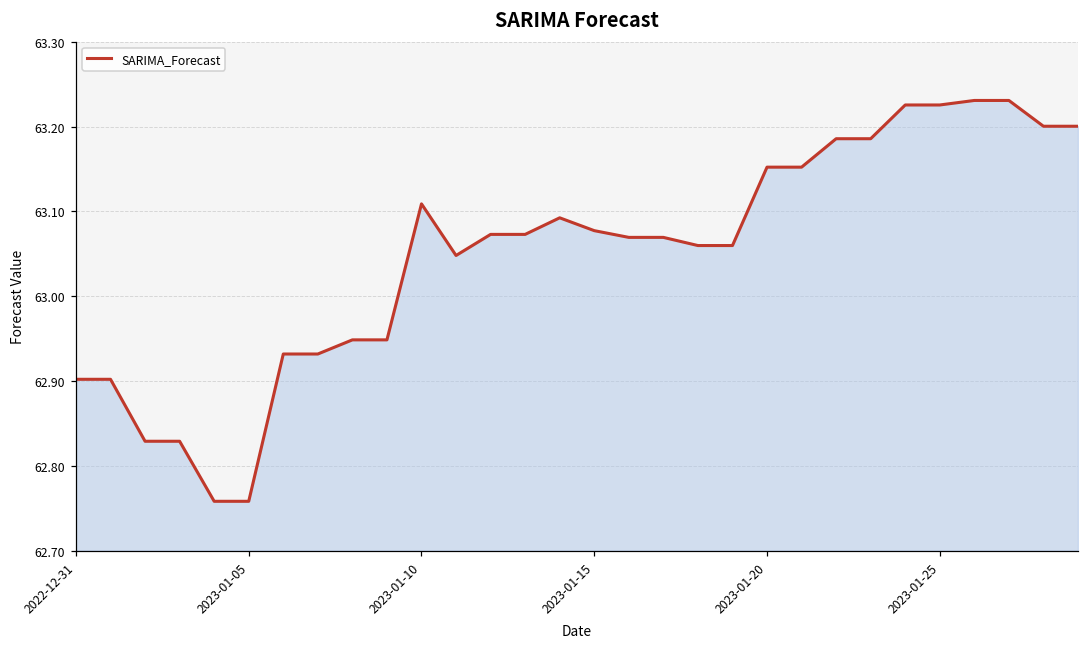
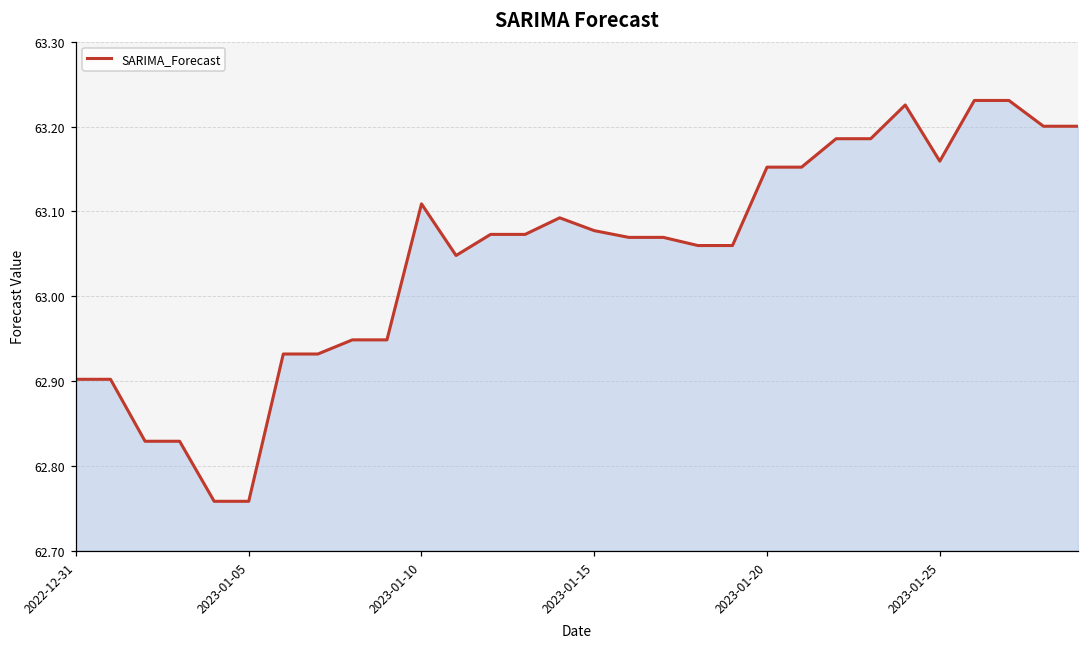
2023-01-25: 63.23 -> 63.16
